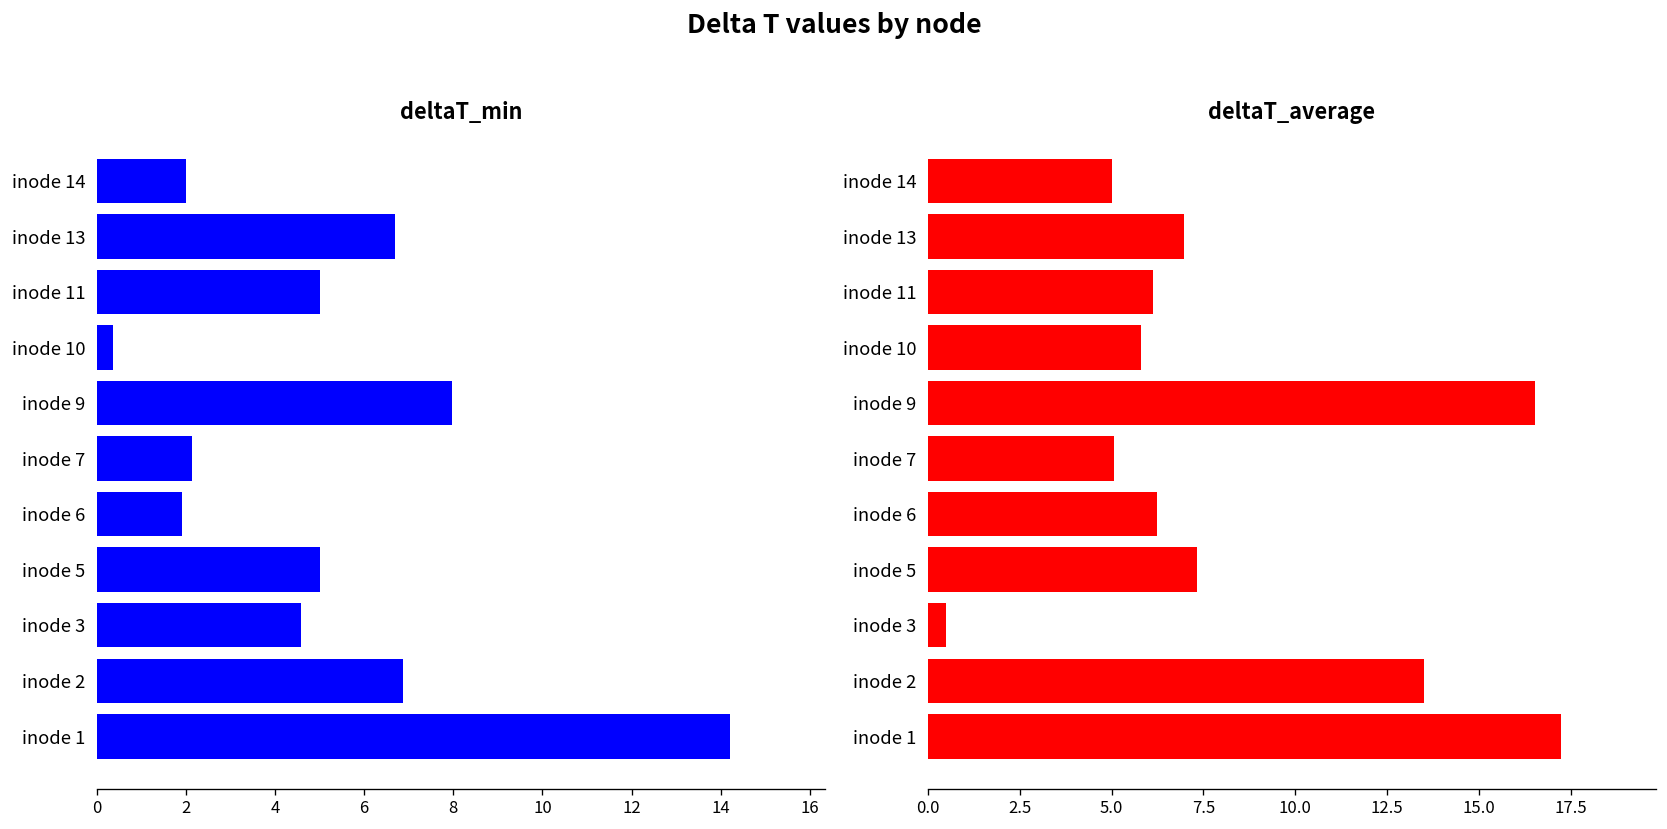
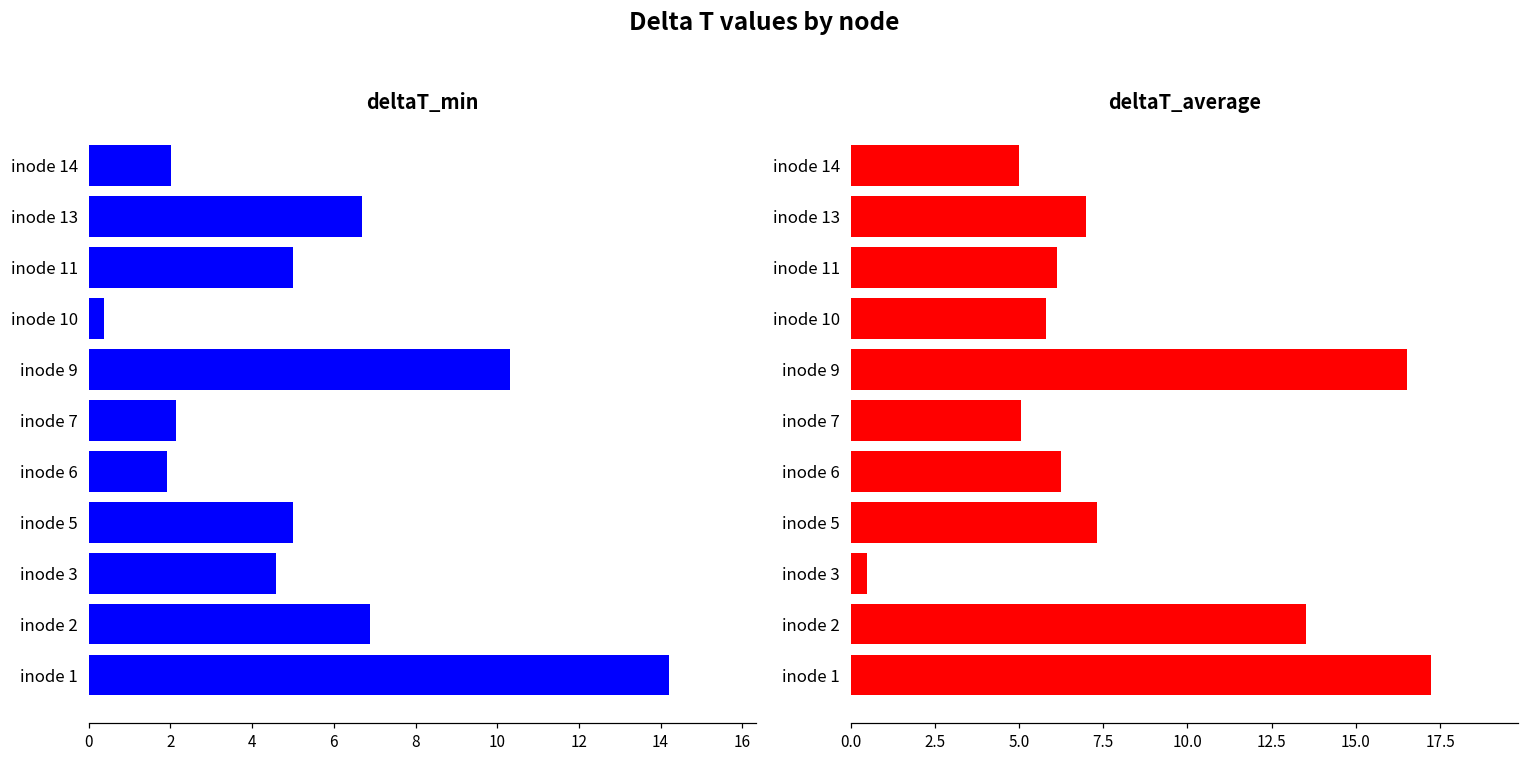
deltaT_min, inode 9: 8.0 -> 10.3
